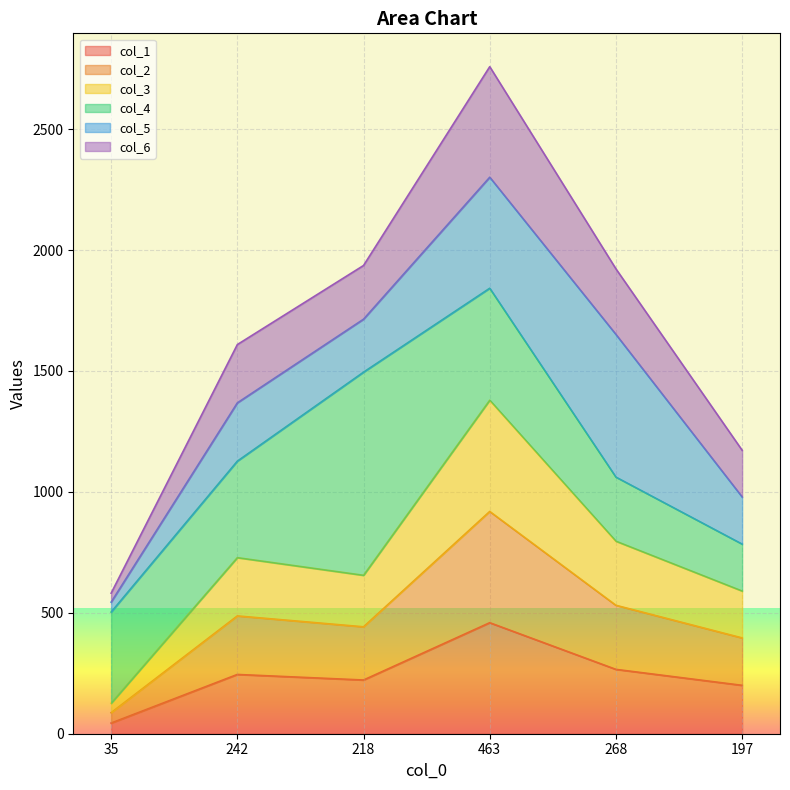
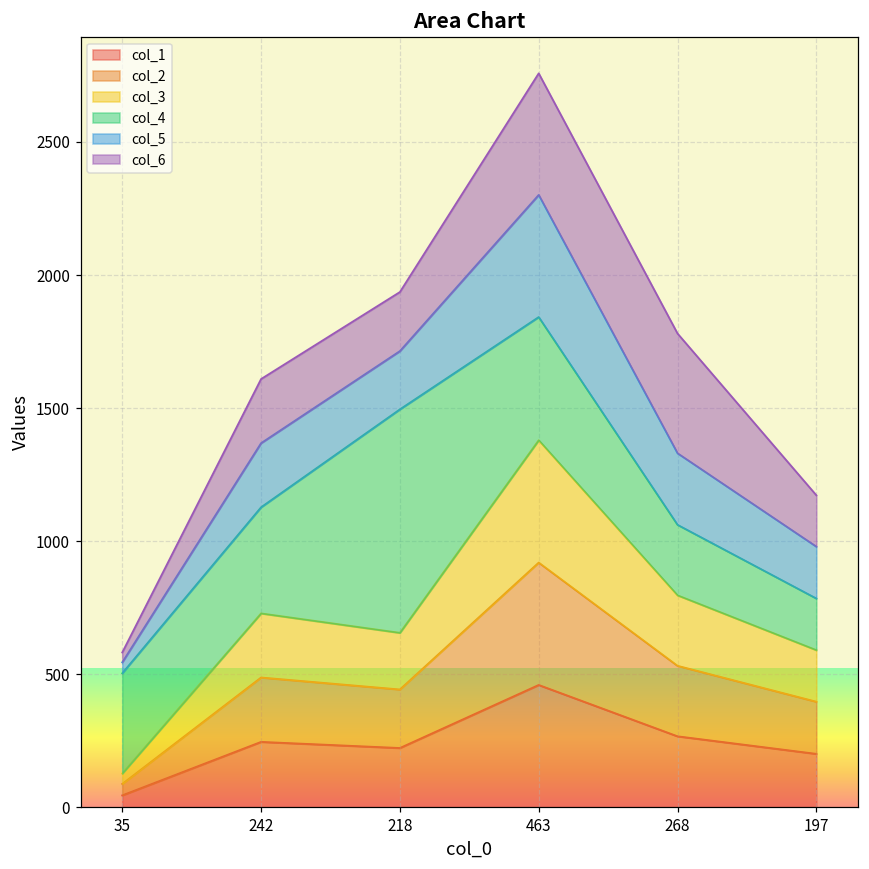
col_5, 268: 590 -> 270
col_6, 268: 270 -> 450
